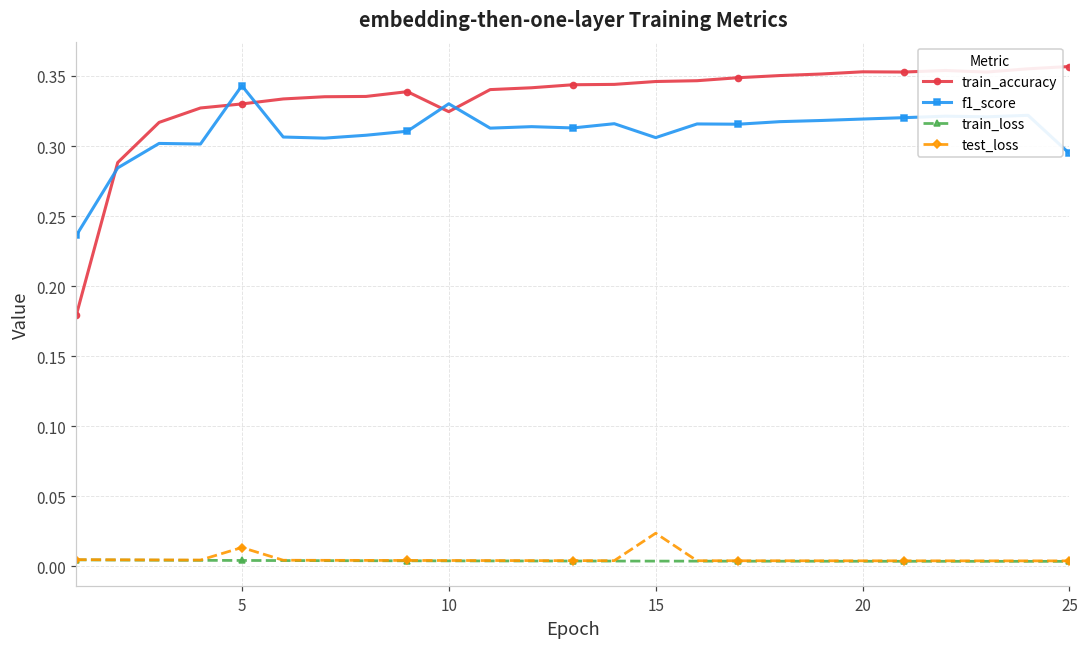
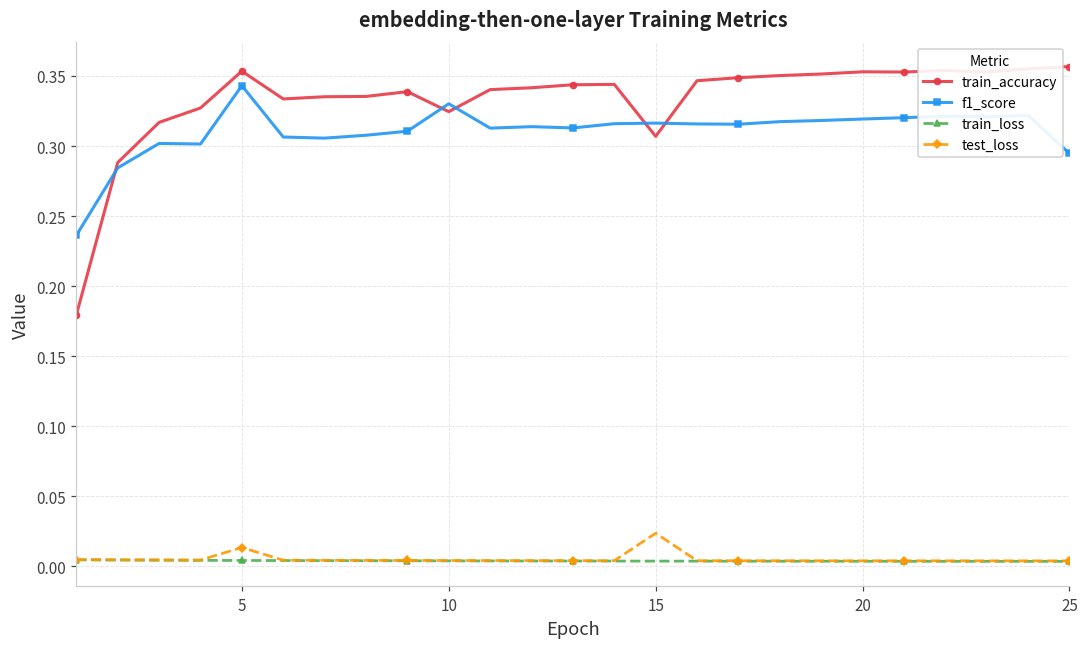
train_accuracy, 5: 0.330 -> 0.353
train_accuracy, 15: 0.346 -> 0.307
f1_score, 15: 0.306 -> 0.316
